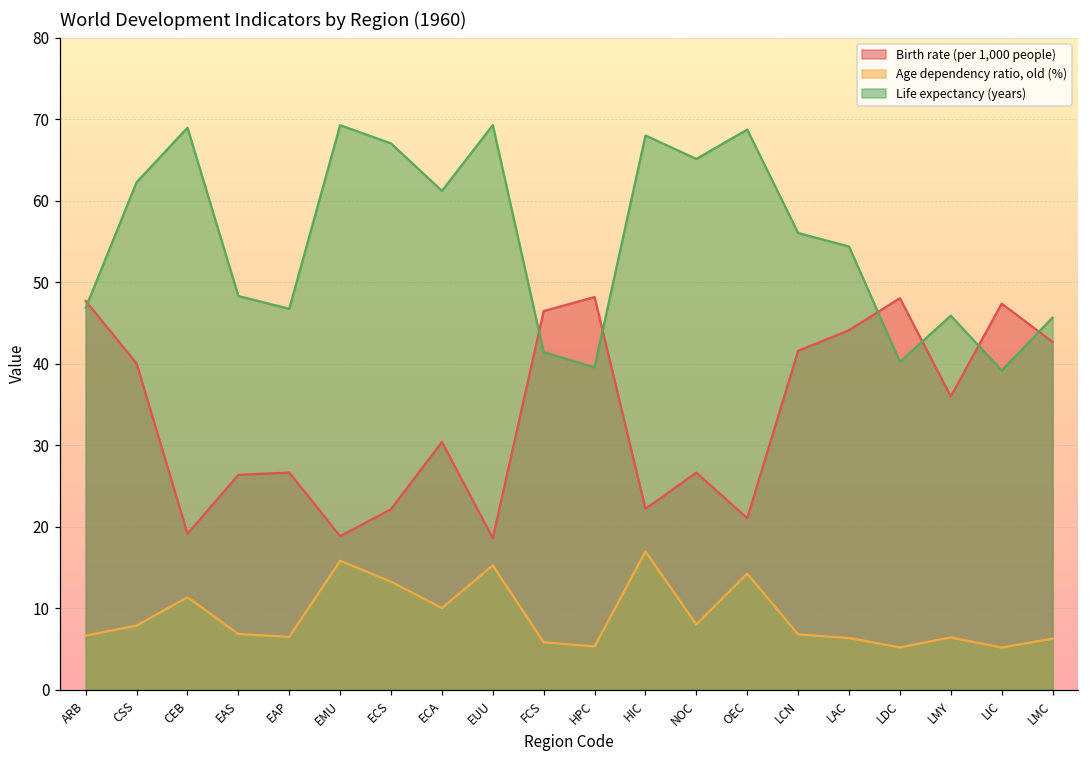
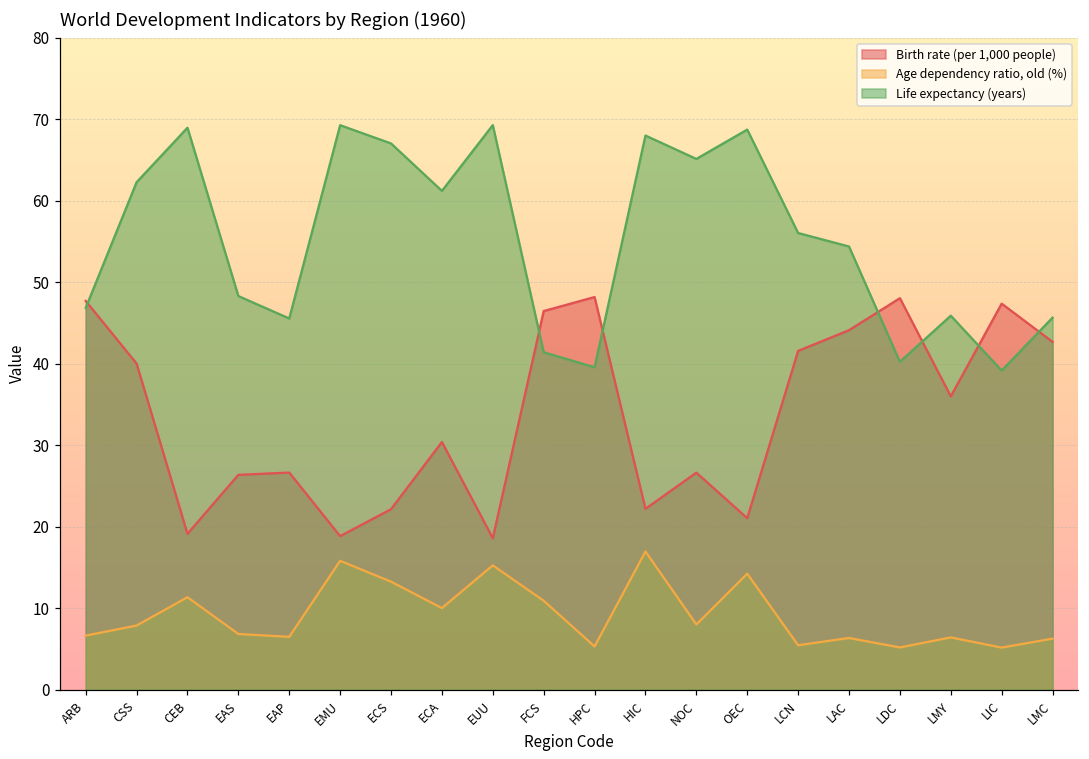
Life expectancy (years), EAP: 47 -> 46
Age dependency ratio, old (%), FCS: 6 -> 11
Age dependency ratio, old (%), LCN: 7 -> 5
